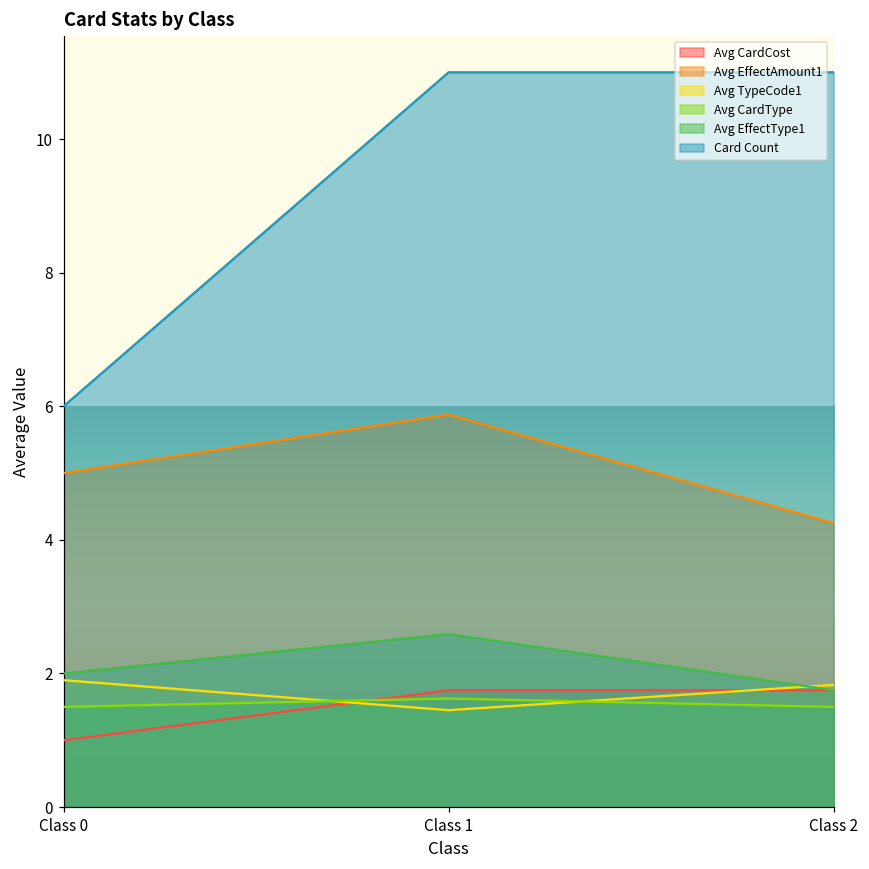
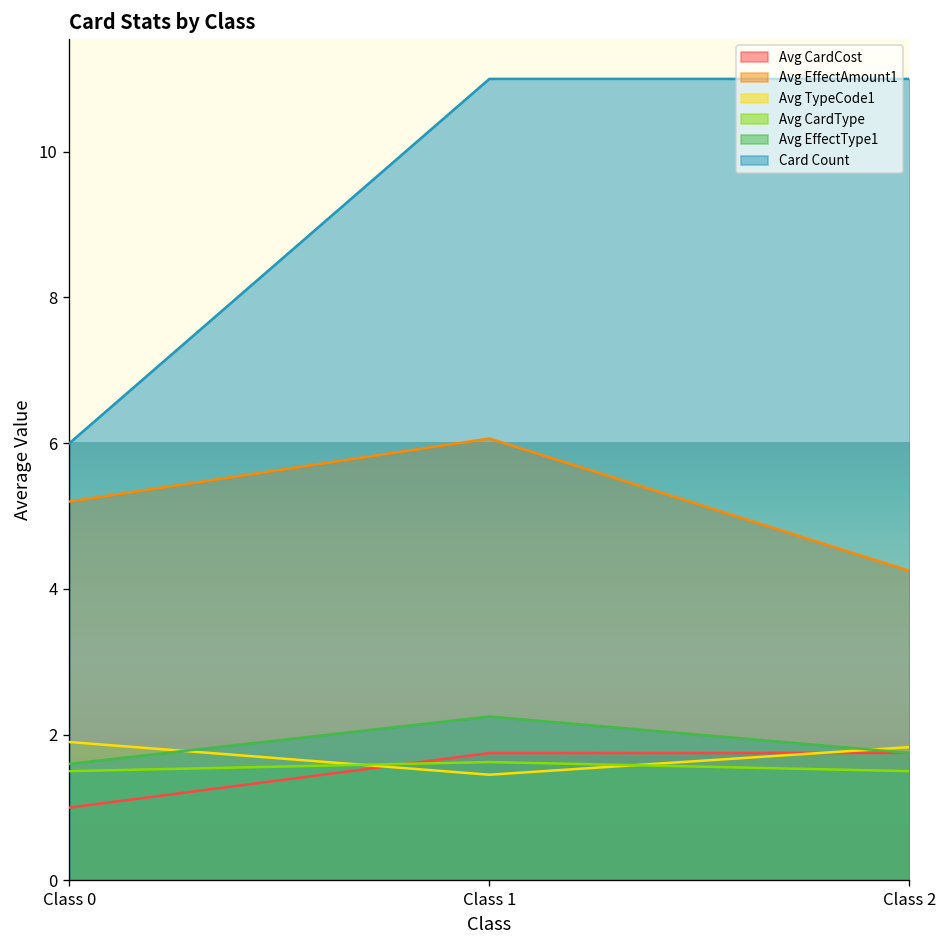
Avg EffectAmount1, Class 0: 5.0 -> 5.2
Avg EffectType1, Class 0: 2.0 -> 1.6
Avg EffectAmount1, Class 1: 5.9 -> 6.1
Avg EffectType1, Class 1: 2.6 -> 2.3
